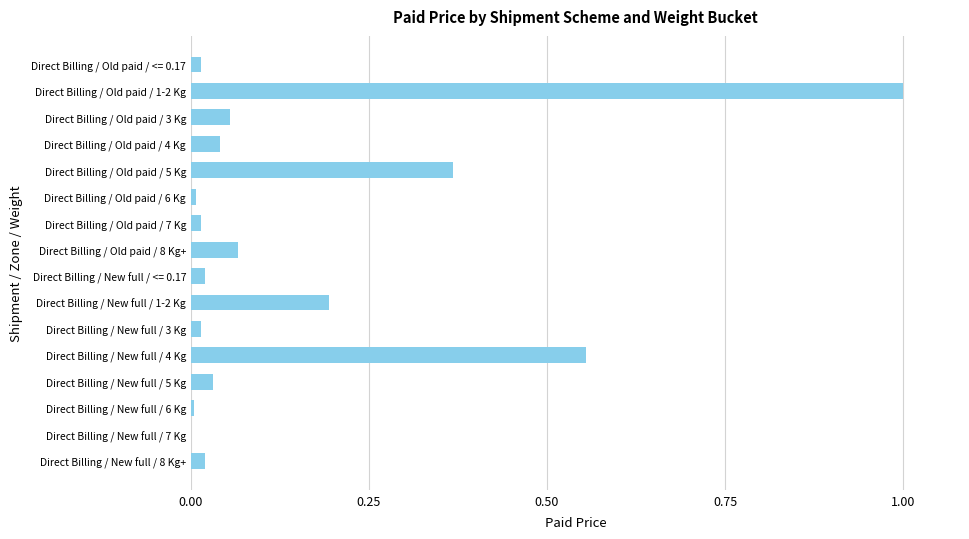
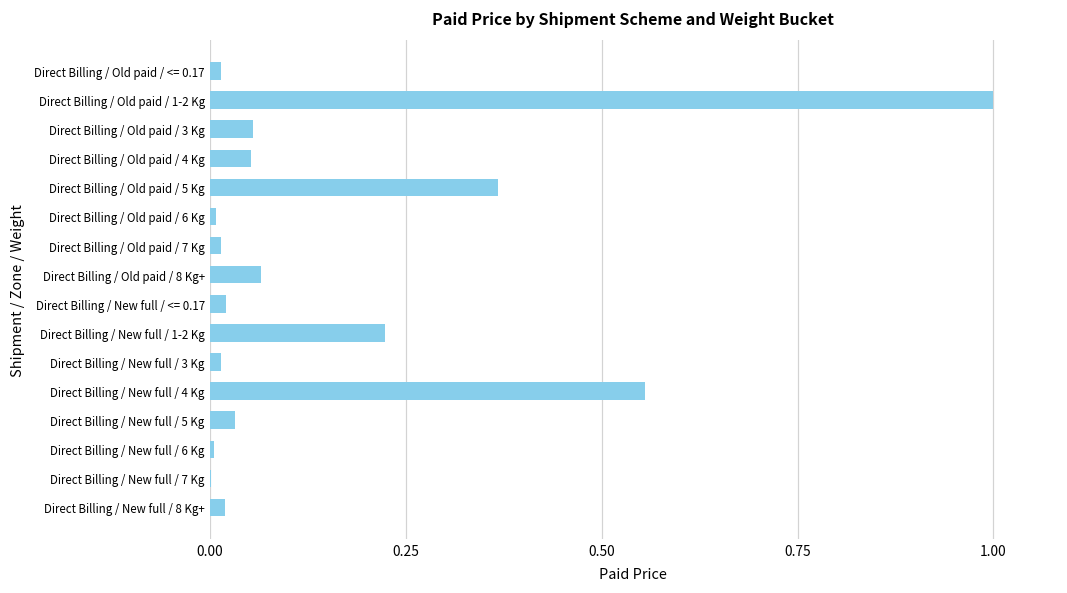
Direct Billing / Old paid / 4 Kg: 0.04 -> 0.05
Direct Billing / New full / 1-2 Kg: 0.19 -> 0.22
